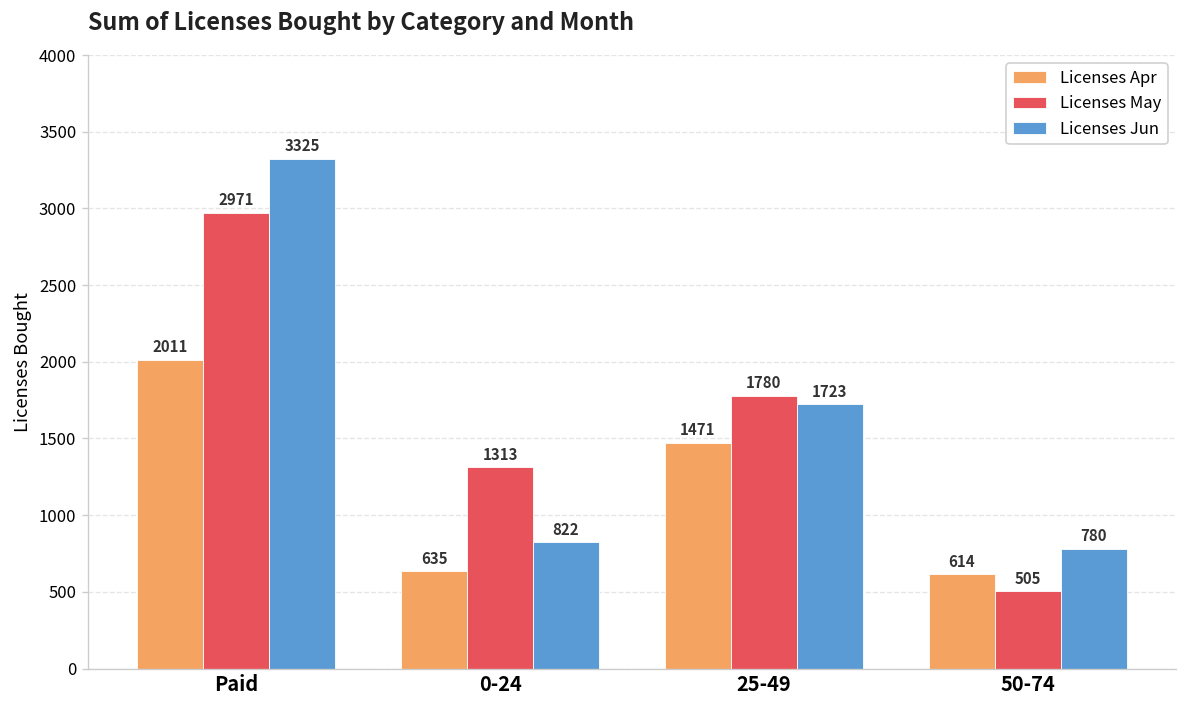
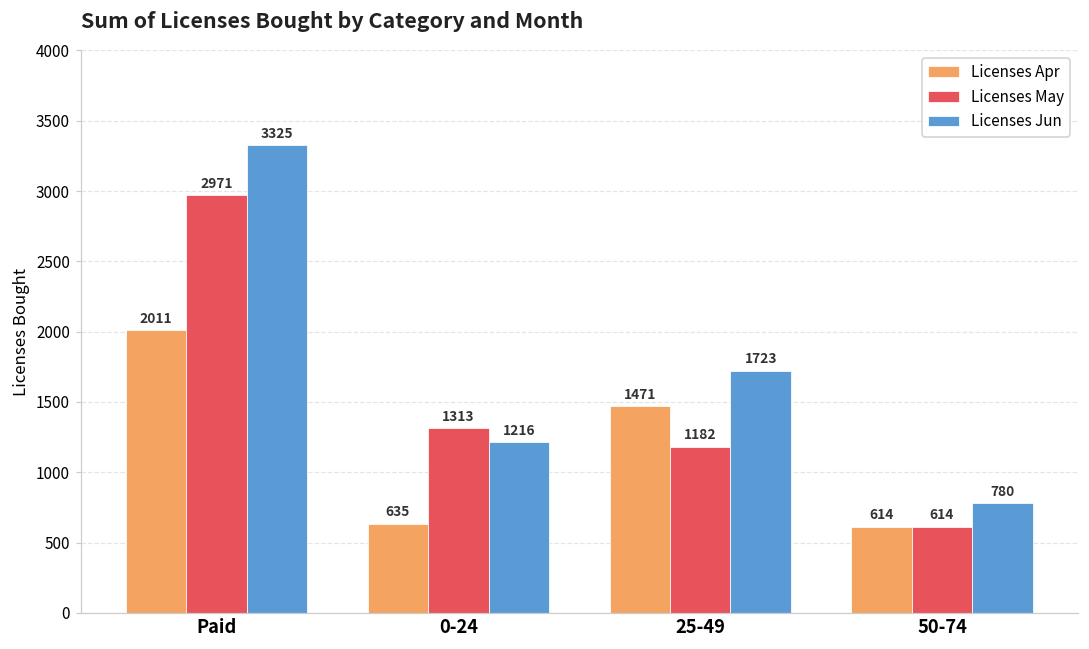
Licenses Jun, 0-24: 822 -> 1216
Licenses May, 25-49: 1780 -> 1182
Licenses May, 50-74: 505 -> 614
